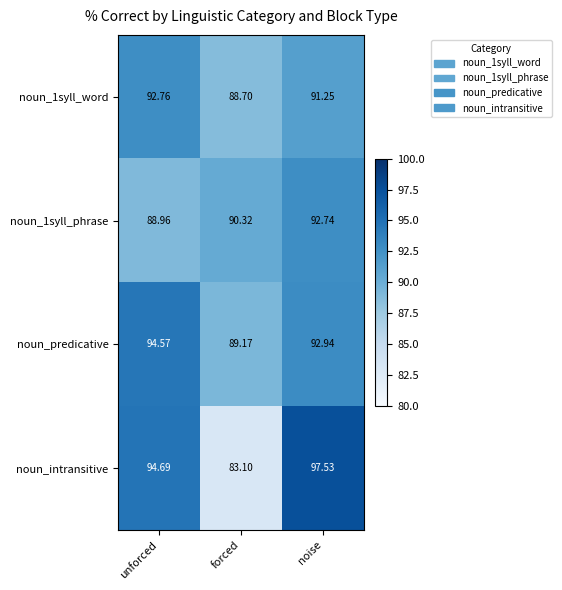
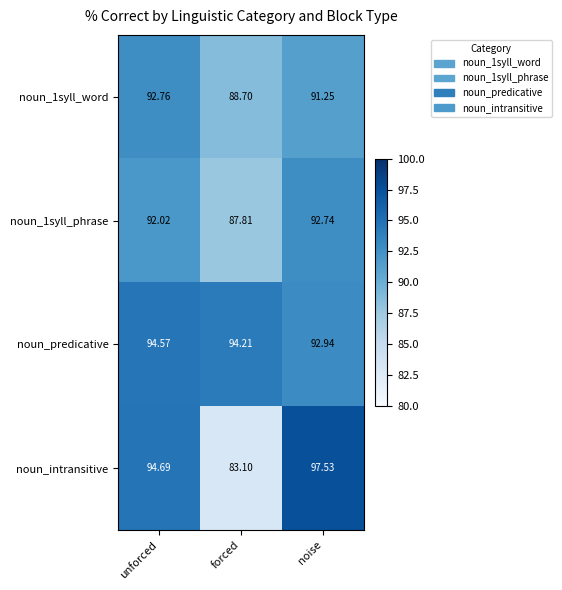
noun_1syll_phrase, unforced: 88.96 -> 92.02
noun_1syll_phrase, forced: 90.32 -> 87.81
noun_predicative, forced: 89.17 -> 94.21
